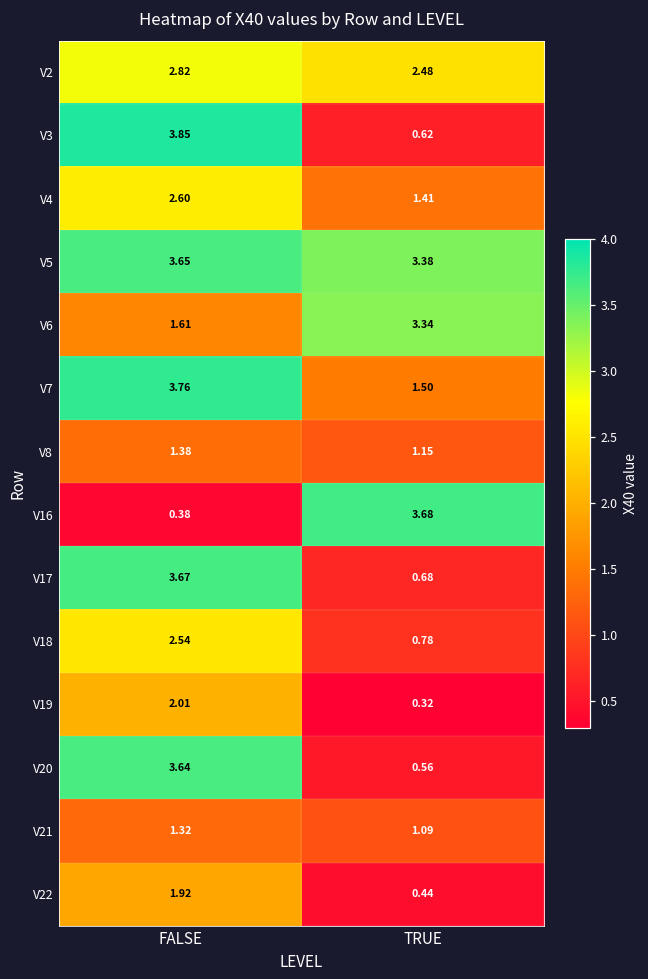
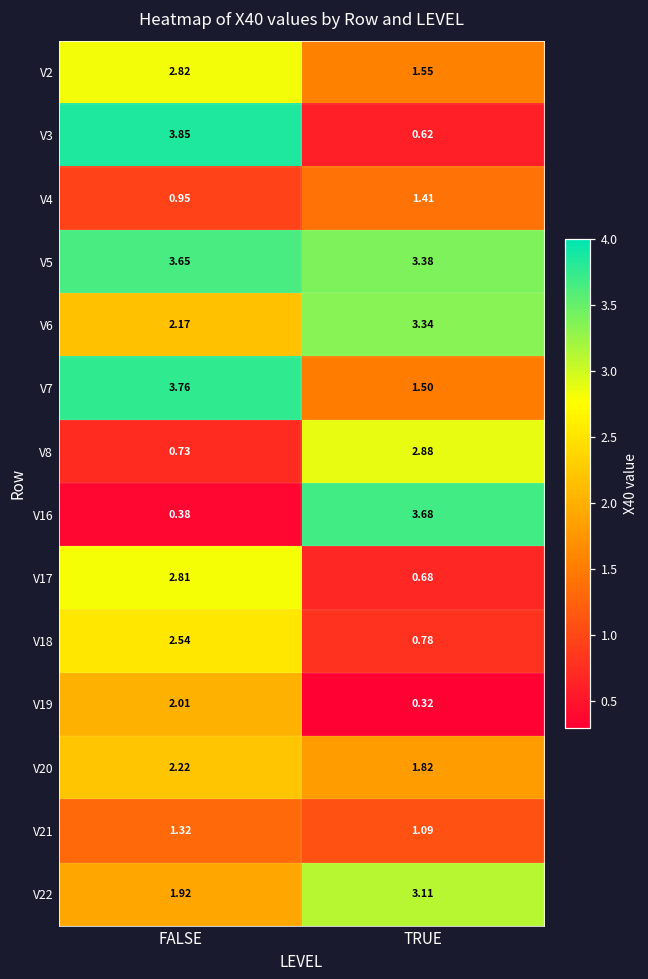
V2, TRUE: 2.48 -> 1.55
V4, FALSE: 2.60 -> 0.95
V6, FALSE: 1.61 -> 2.17
V8, FALSE: 1.38 -> 0.73
V8, TRUE: 1.15 -> 2.88
V17, FALSE: 3.67 -> 2.81
V20, FALSE: 3.64 -> 2.22
V20, TRUE: 0.56 -> 1.82
V22, TRUE: 0.44 -> 3.11
